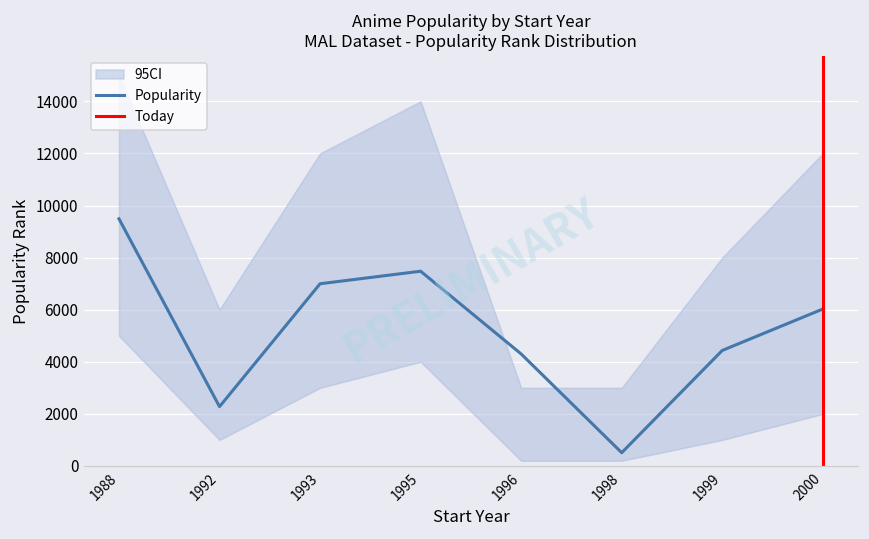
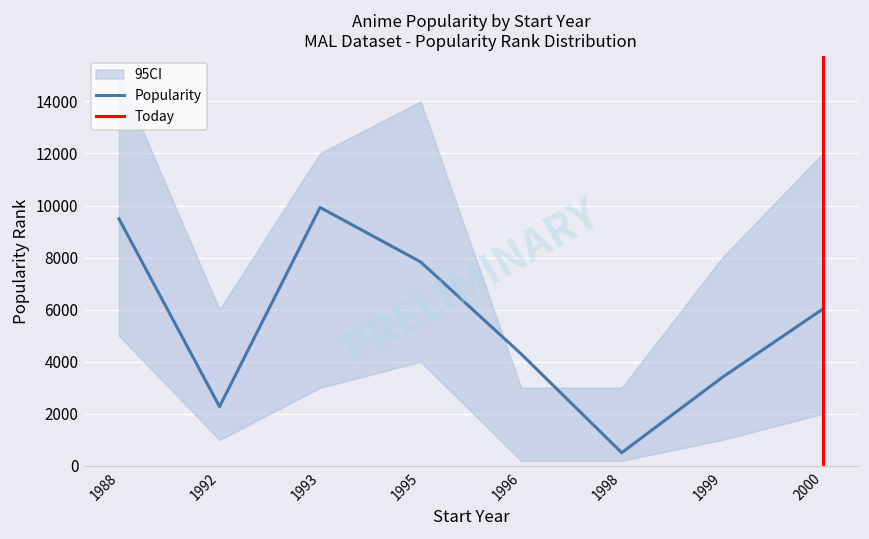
Popularity, 1993: 7000 -> 9900
Popularity, 1995: 7500 -> 7800
Popularity, 1999: 4400 -> 3400
